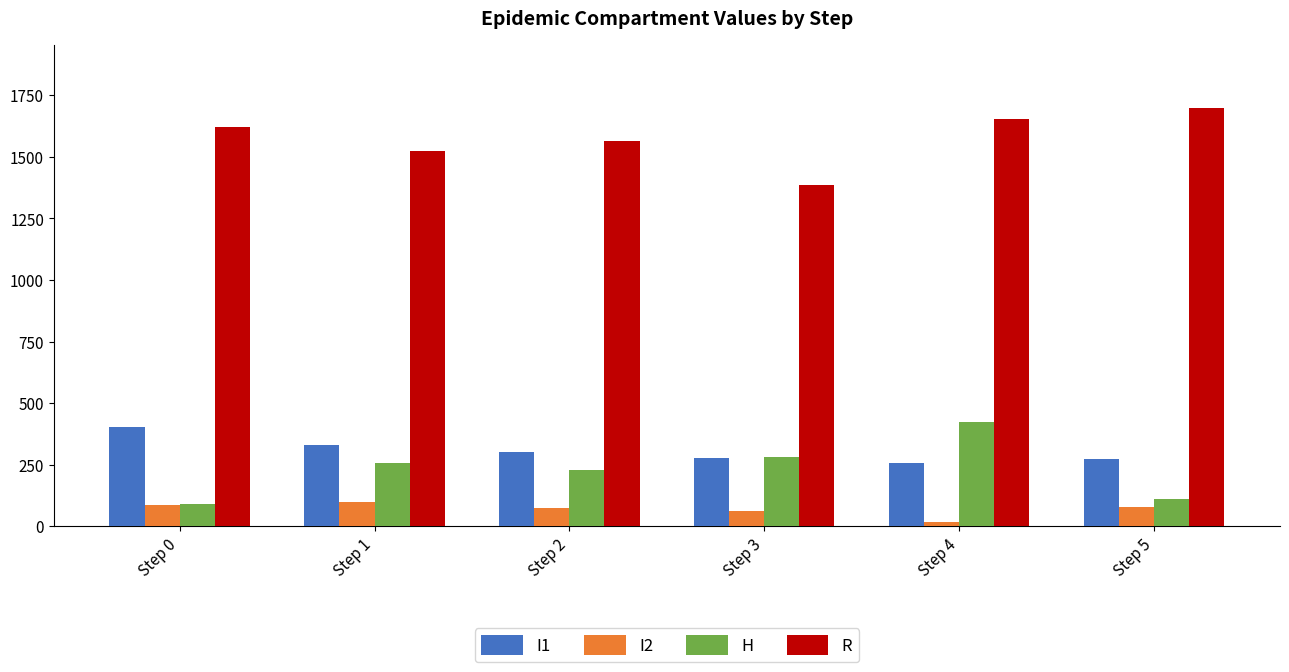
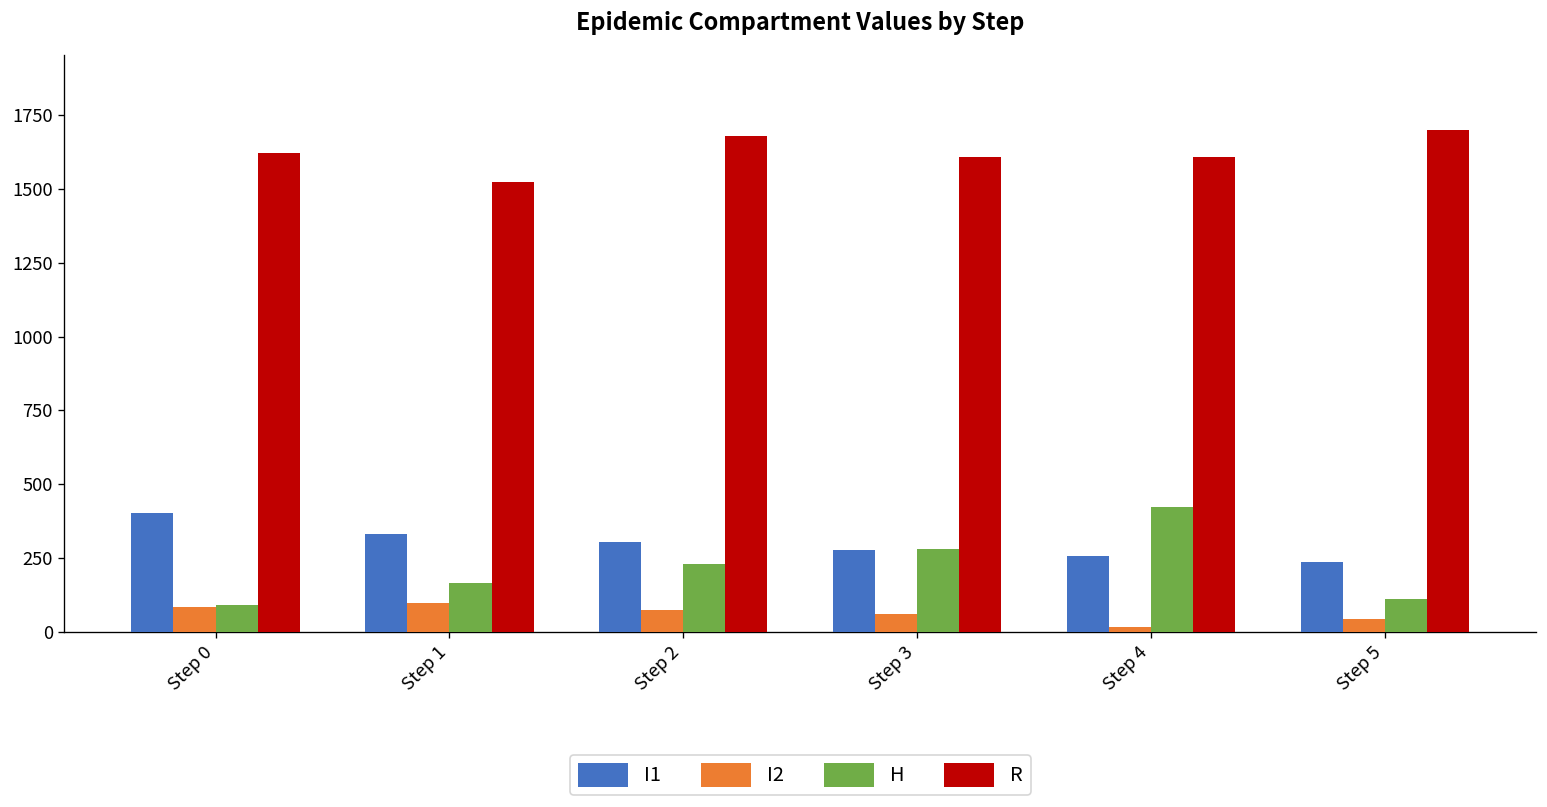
H, Step 1: 260 -> 170
R, Step 2: 1570 -> 1680
R, Step 3: 1380 -> 1610
R, Step 4: 1650 -> 1610
I1, Step 5: 270 -> 240
I2, Step 5: 80 -> 40
